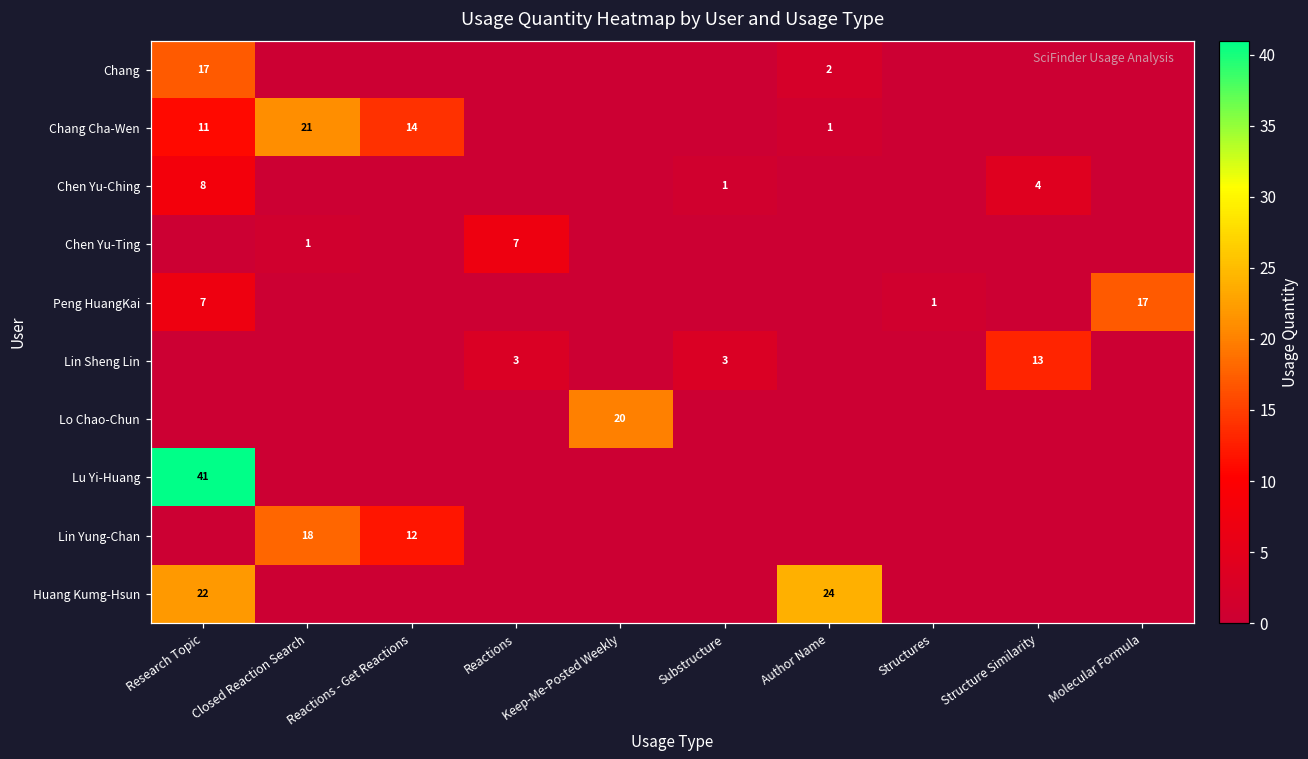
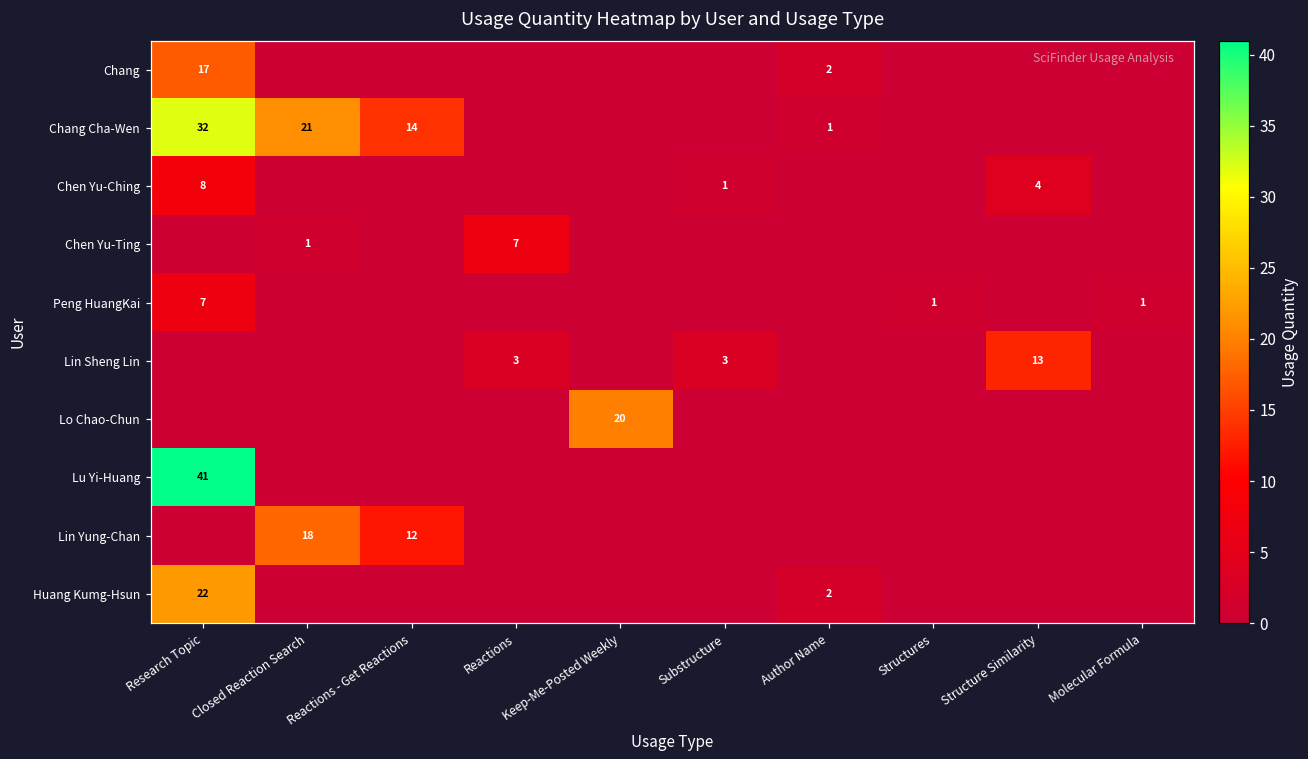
Chang Cha-Wen, Research Topic: 11 -> 32
Peng HuangKai, Molecular Formula: 17 -> 1
Huang Kumg-Hsun, Author Name: 24 -> 2
